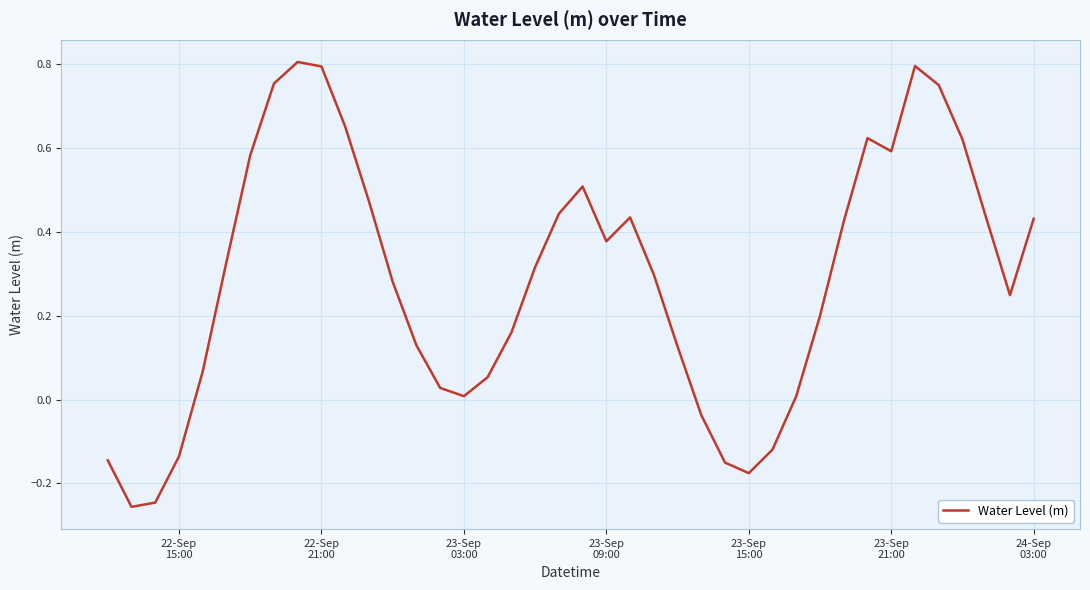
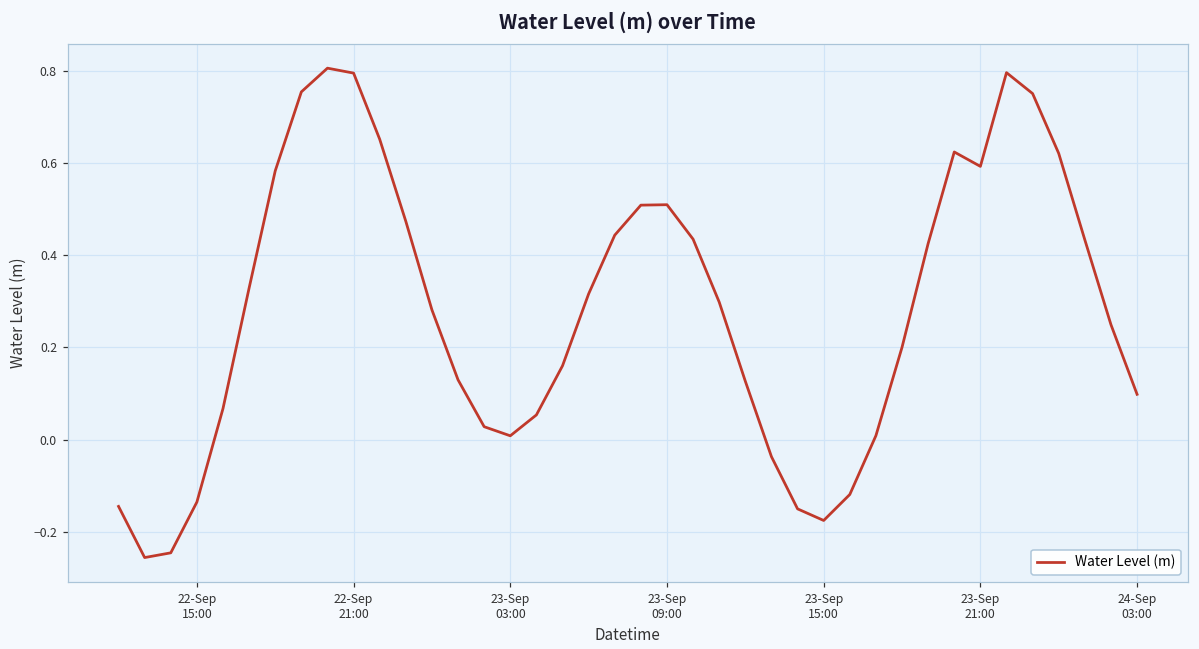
23-Sep 09:00: 0.38 -> 0.51
24-Sep 03:00: 0.43 -> 0.10
